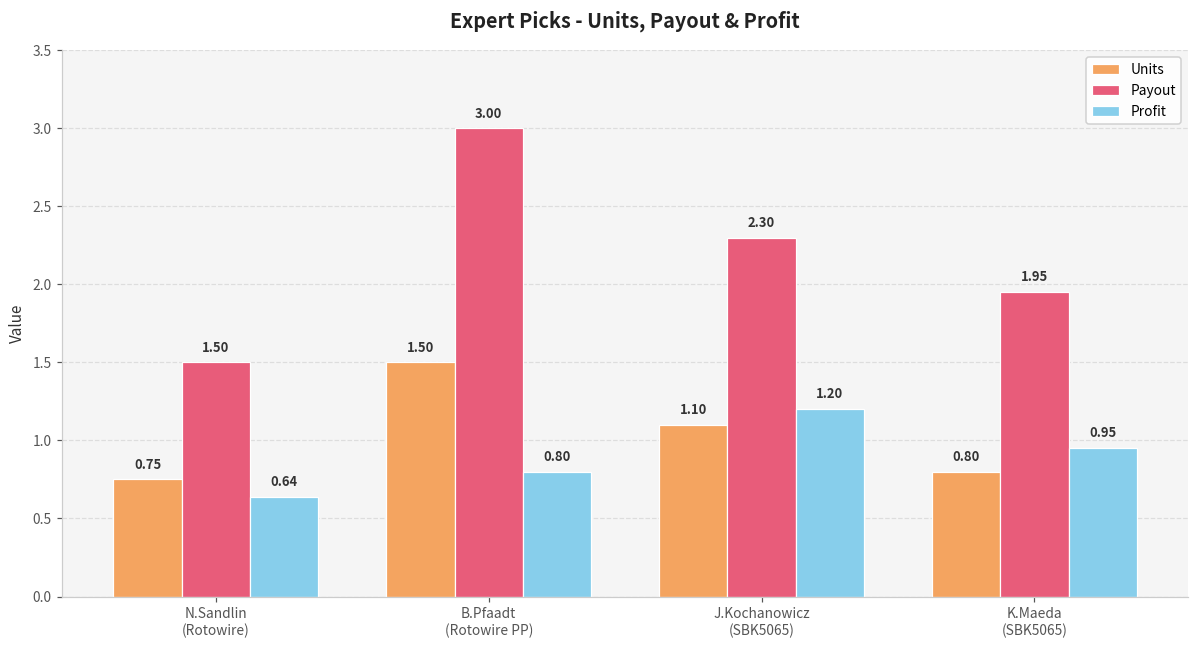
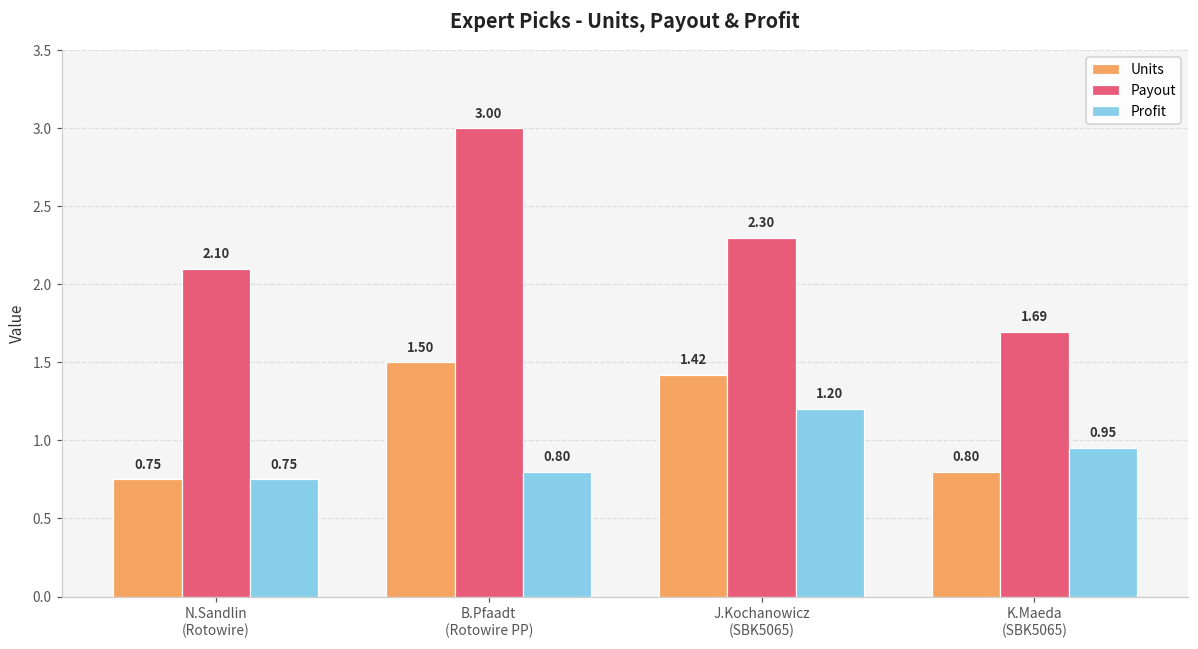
Payout, N.Sandlin (Rotowire): 1.50 -> 2.10
Profit, N.Sandlin (Rotowire): 0.64 -> 0.75
Units, J.Kochanowicz (SBK5065): 1.10 -> 1.42
Payout, K.Maeda (SBK5065): 1.95 -> 1.69
